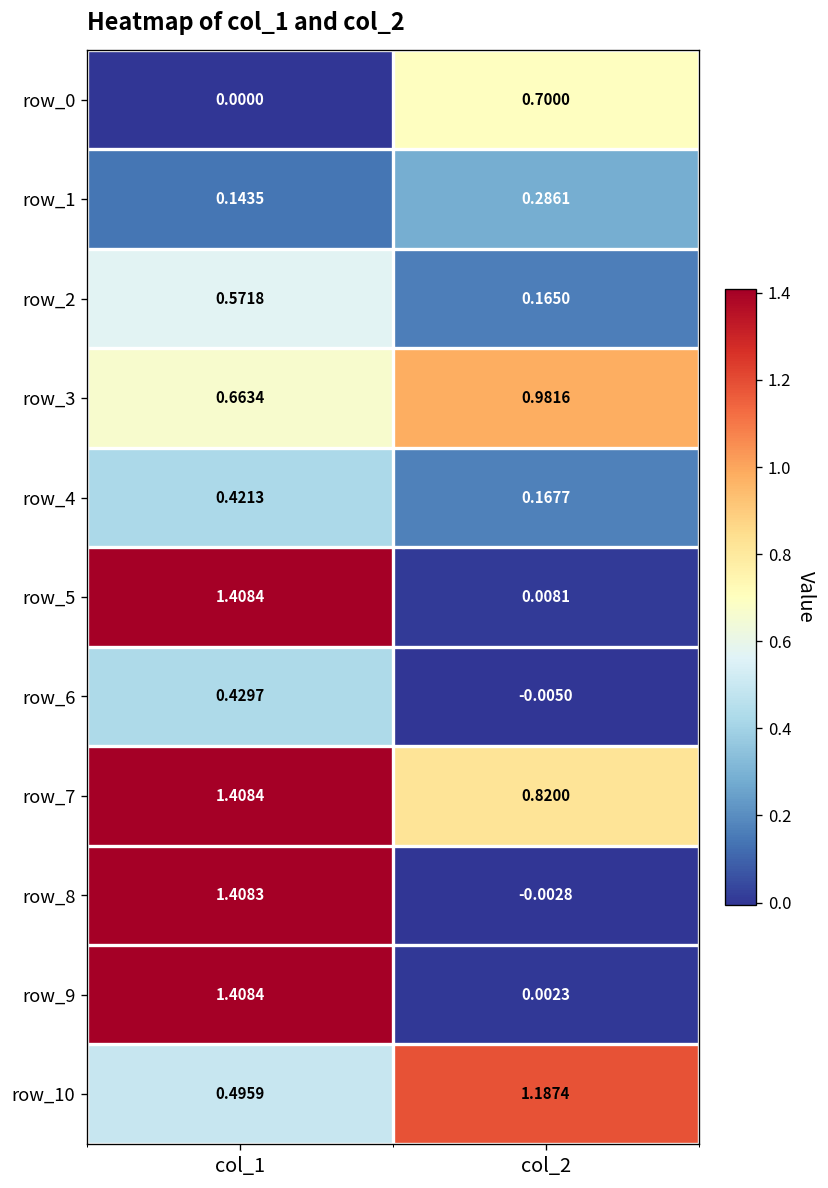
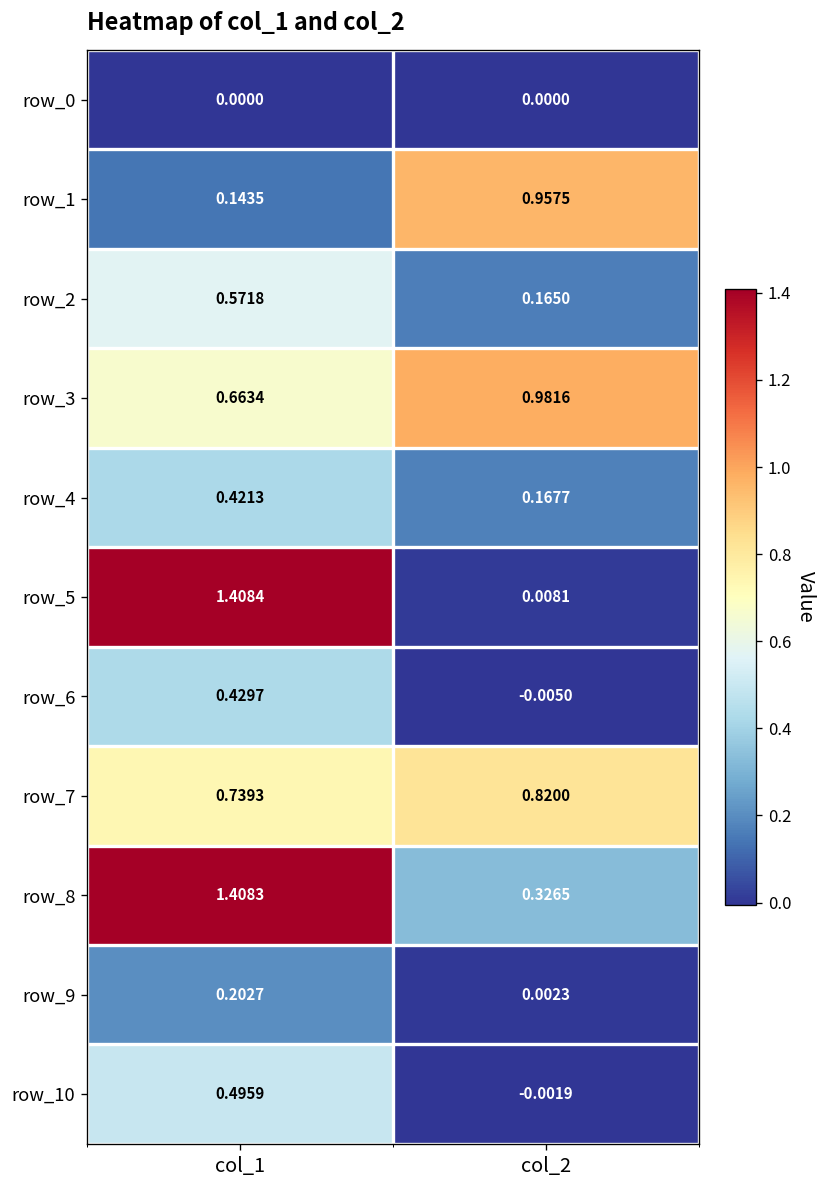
row_0, col_2: 0.7000 -> 0.0000
row_1, col_2: 0.2861 -> 0.9575
row_7, col_1: 1.4084 -> 0.7393
row_8, col_2: -0.0028 -> 0.3265
row_9, col_1: 1.4084 -> 0.2027
row_10, col_2: 1.1874 -> -0.0019
